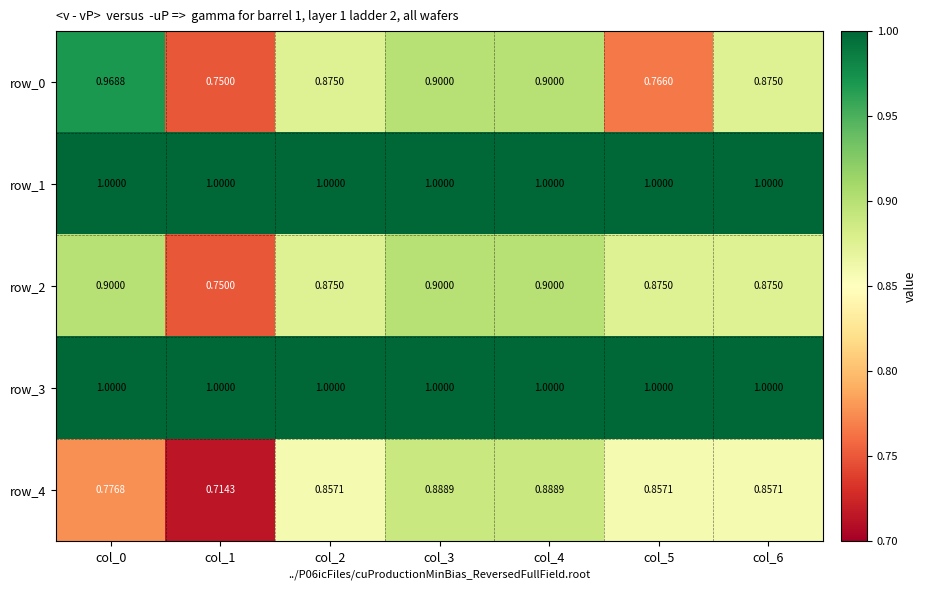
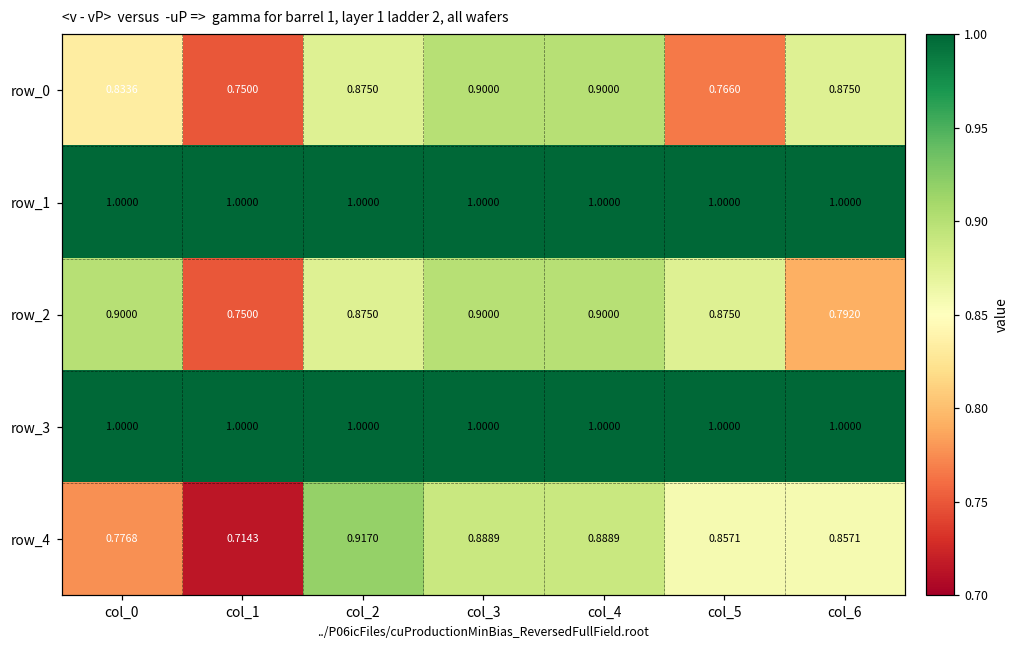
row_0, col_0: 0.9688 -> 0.8336
row_2, col_6: 0.8750 -> 0.7920
row_4, col_2: 0.8571 -> 0.9170
